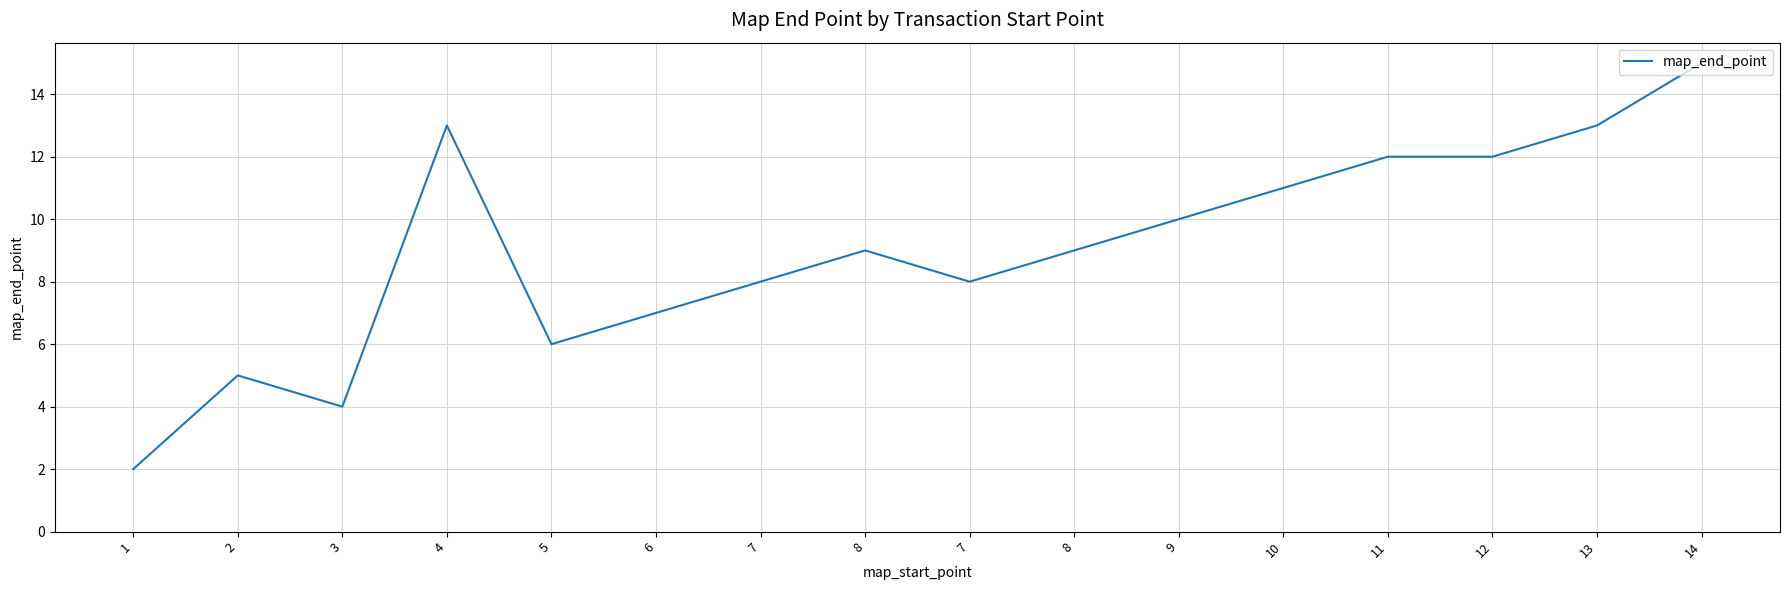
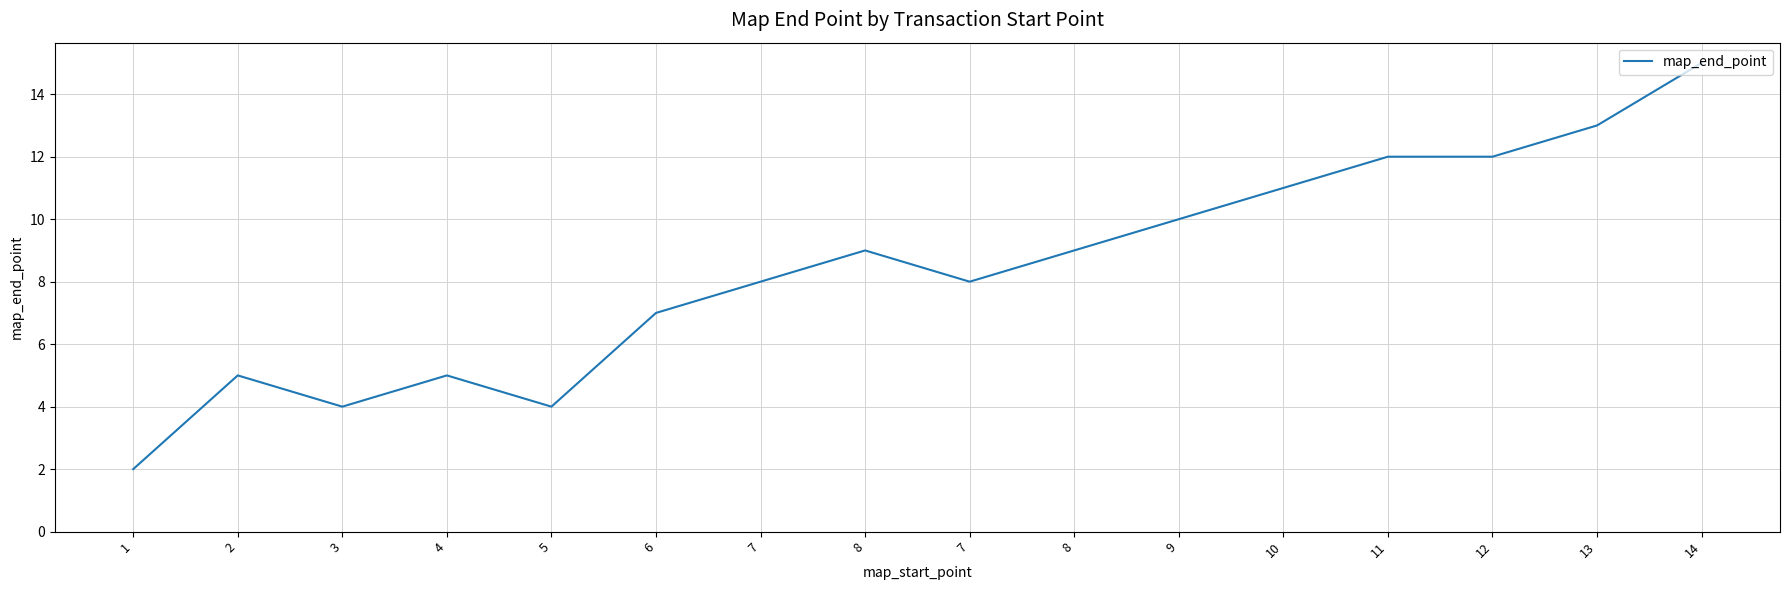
4: 13 -> 5
5: 6 -> 4
